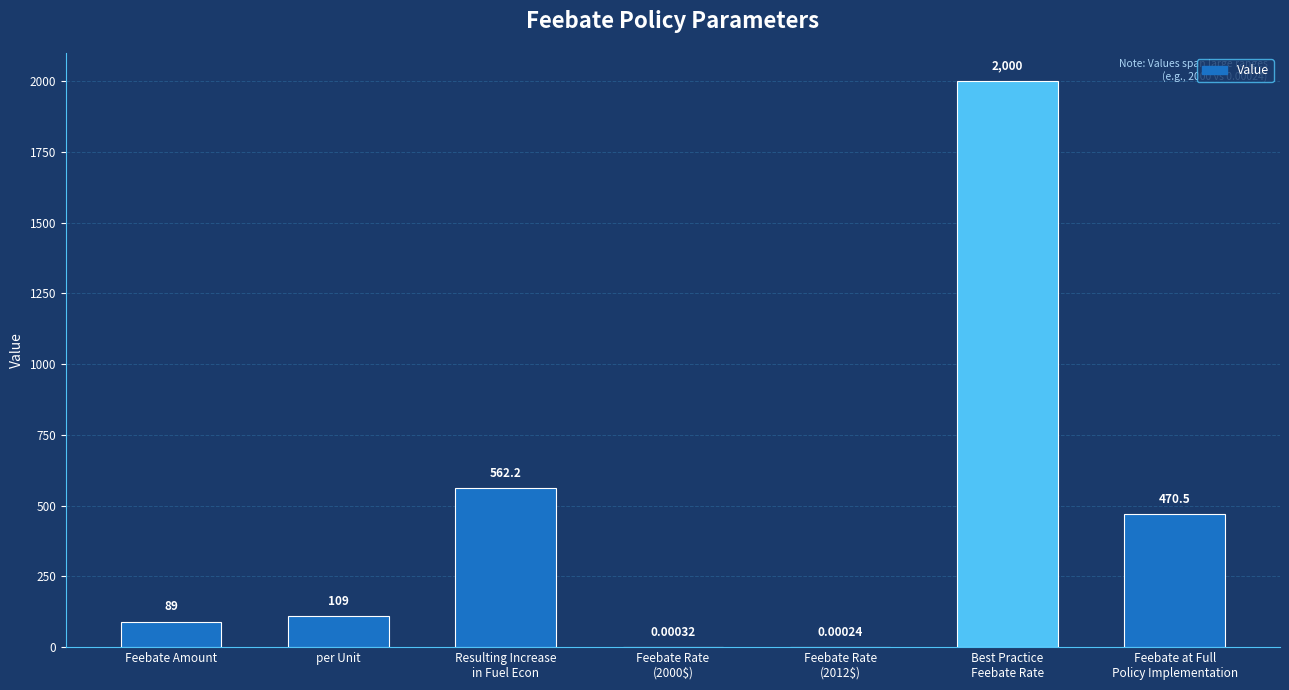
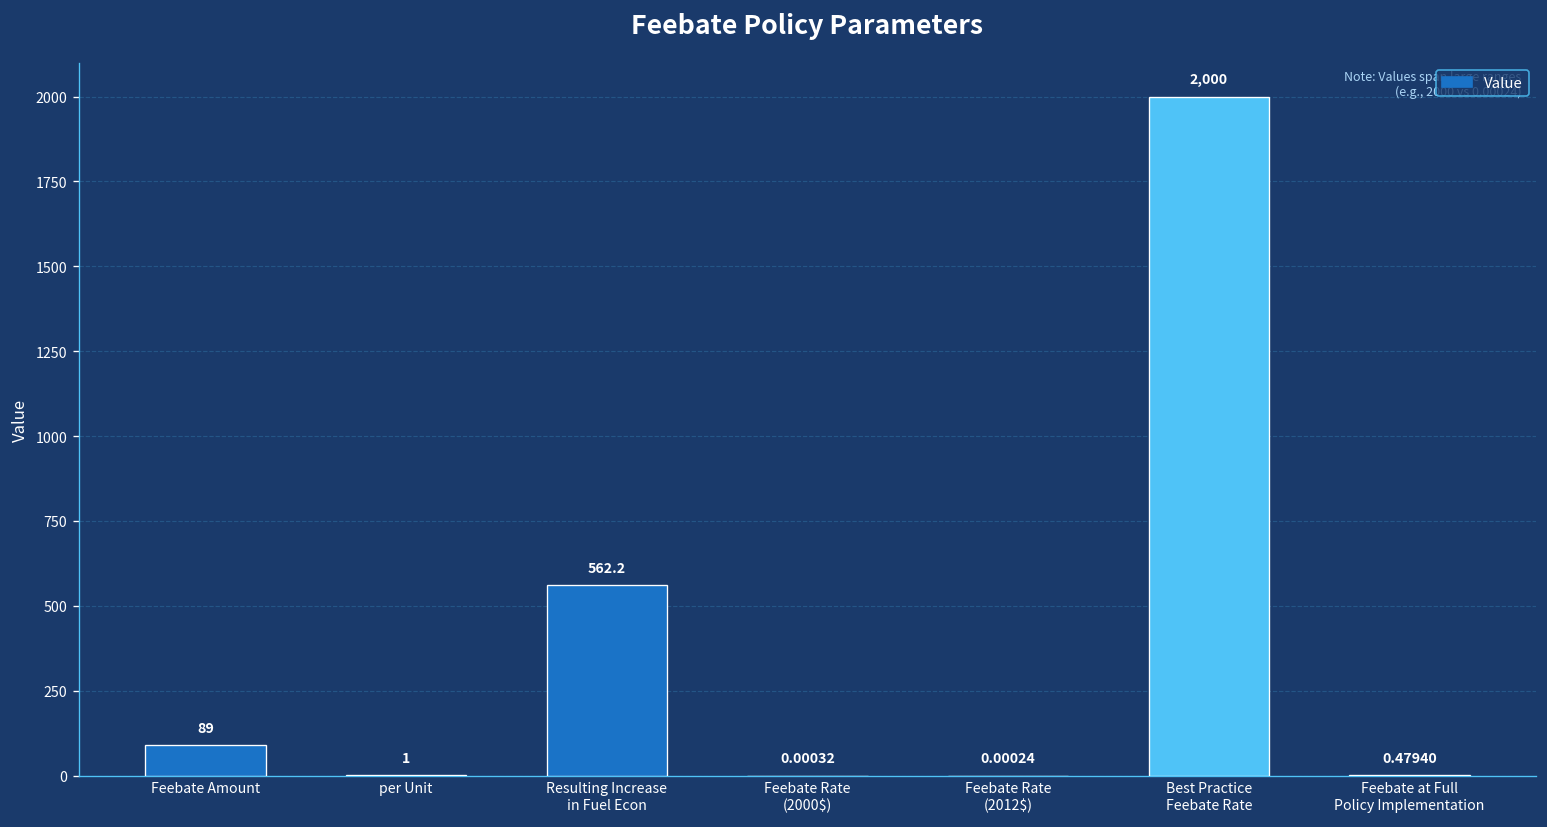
per Unit: 109 -> 1
Feebate at Full Policy Implementation: 470.5 -> 0.47940
